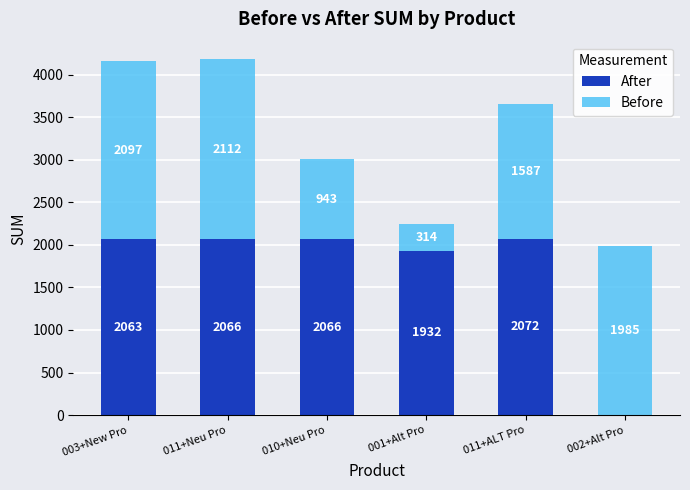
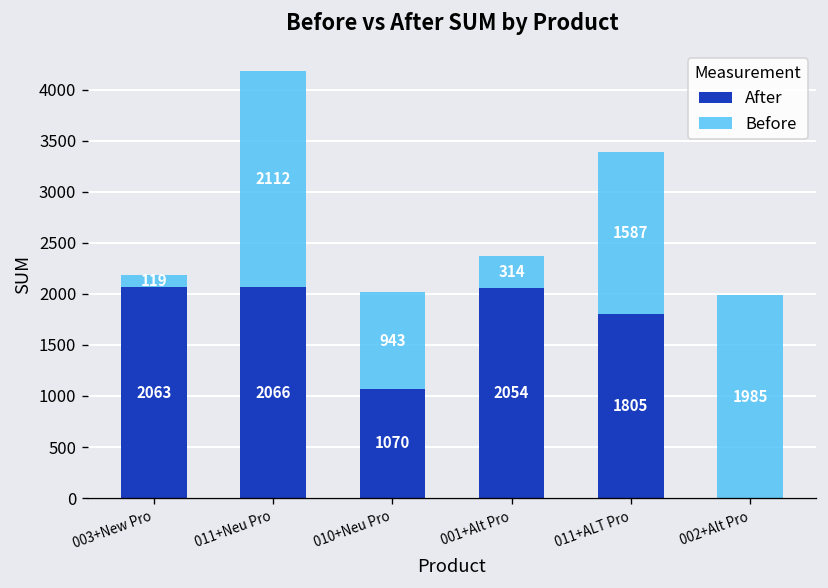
Before, 003+New Pro: 2097 -> 119
After, 010+Neu Pro: 2066 -> 1070
After, 001+Alt Pro: 1932 -> 2054
After, 011+ALT Pro: 2072 -> 1805
